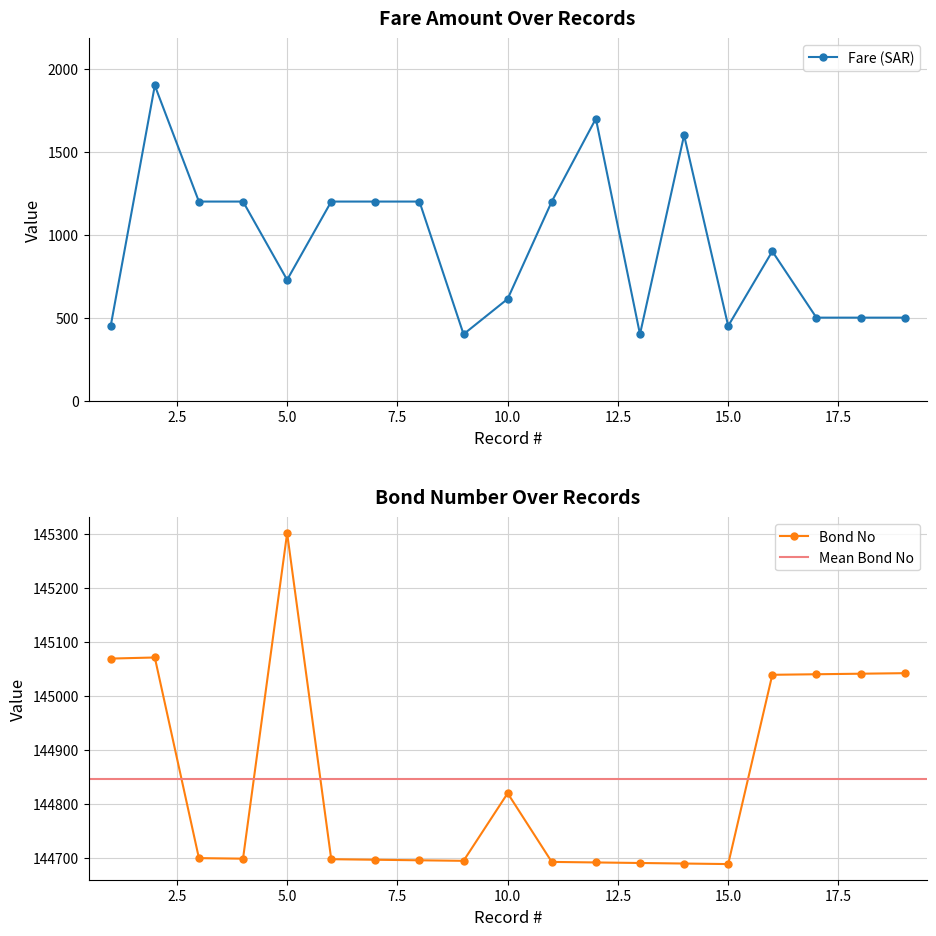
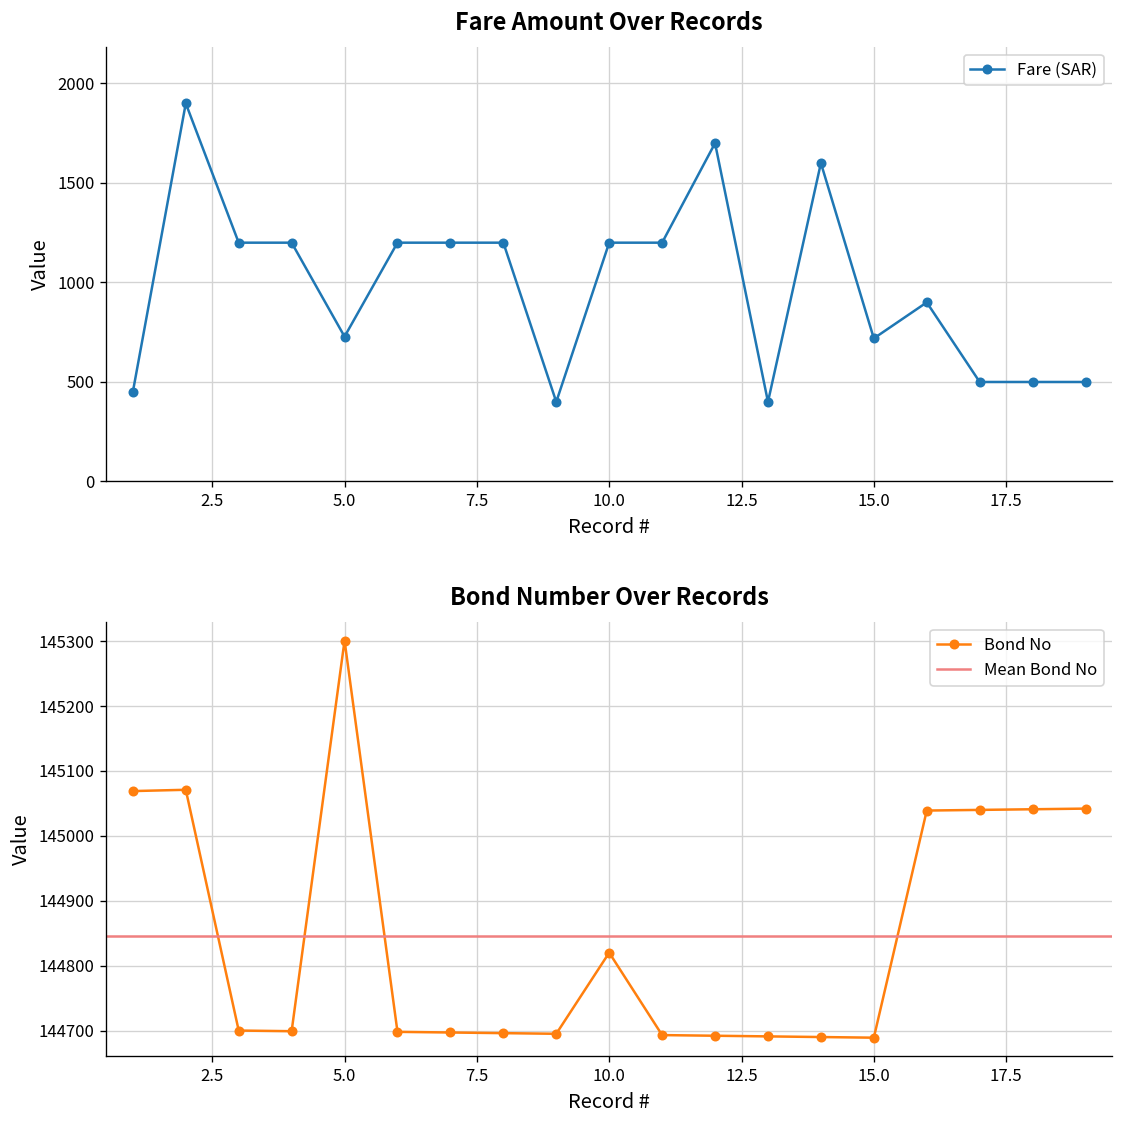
Fare Amount Over Records, 10.0: 610 -> 1200
Fare Amount Over Records, 15.0: 450 -> 720
